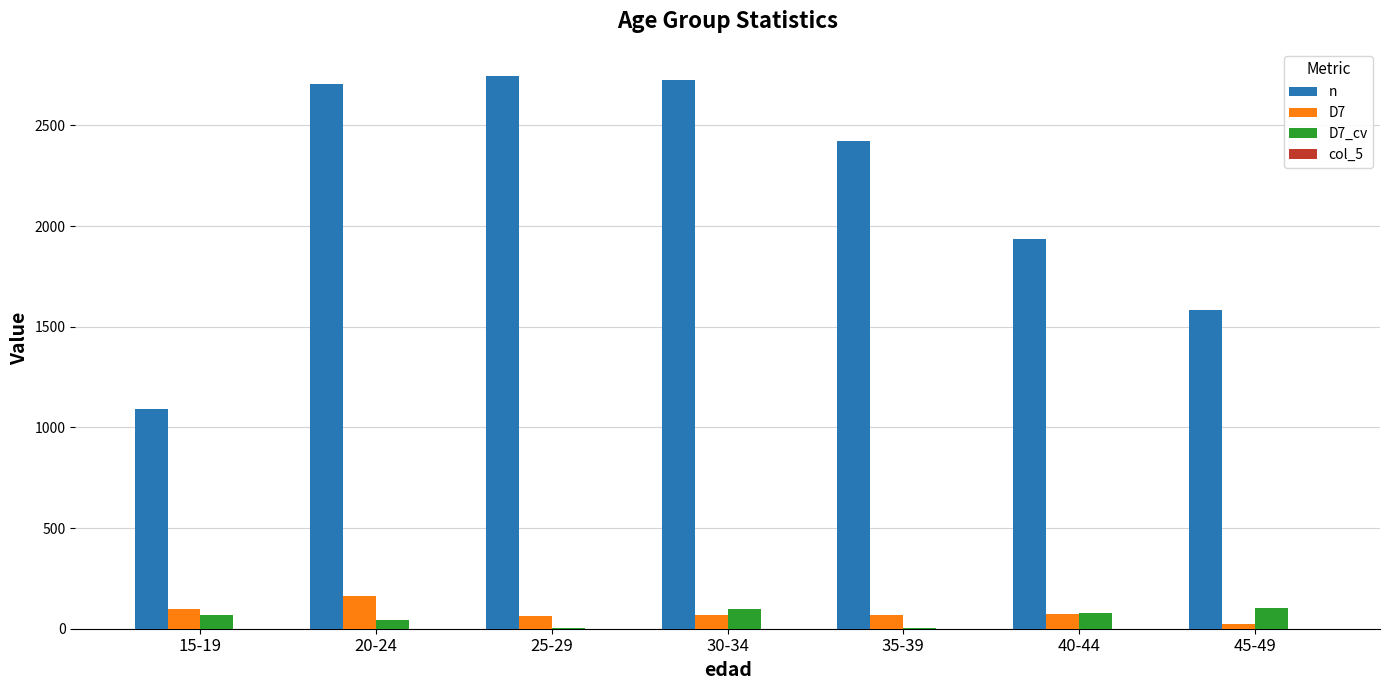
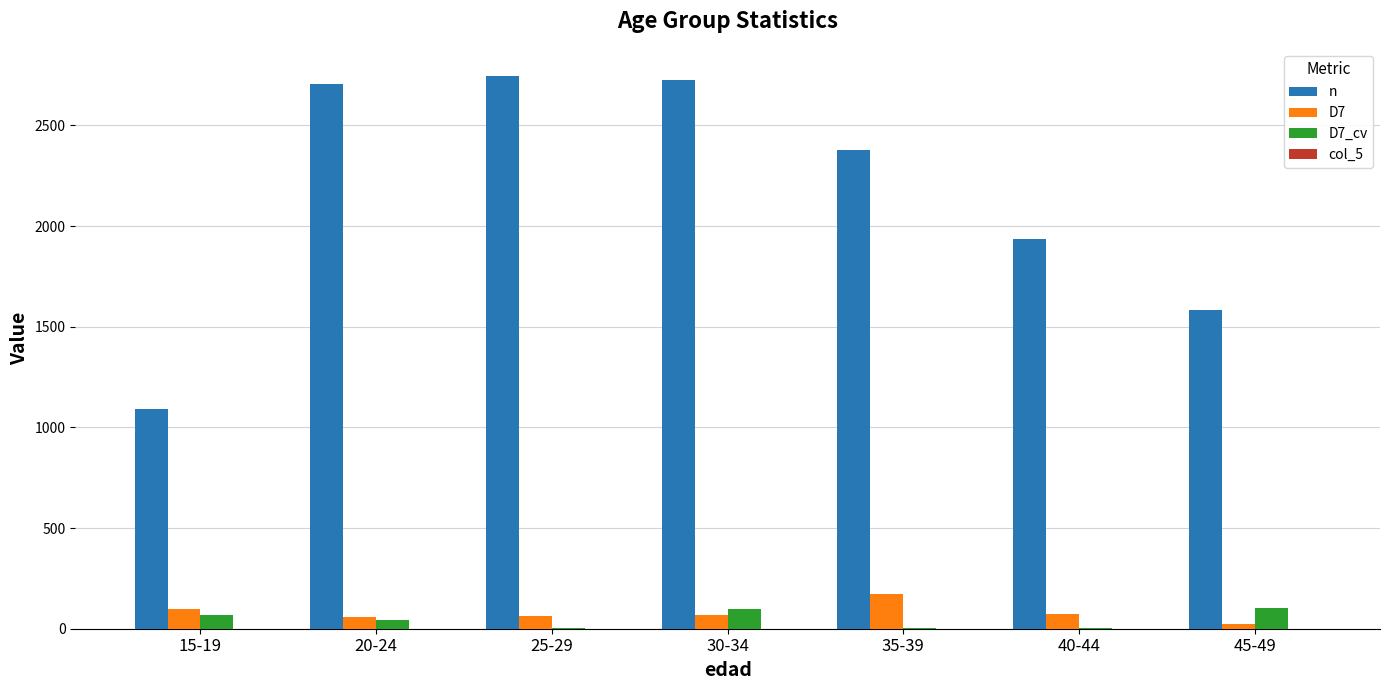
D7, 20-24: 160 -> 60
n, 35-39: 2420 -> 2380
D7, 35-39: 70 -> 170
D7_cv, 40-44: 80 -> 0
